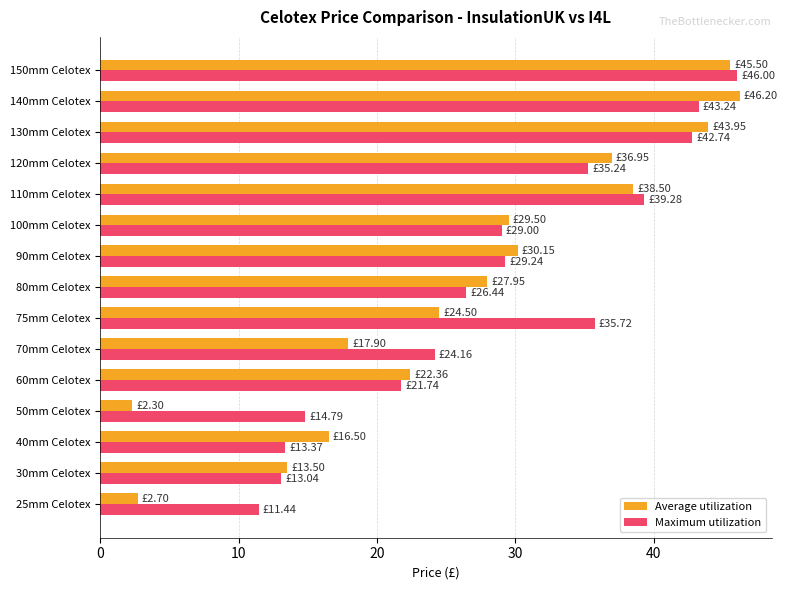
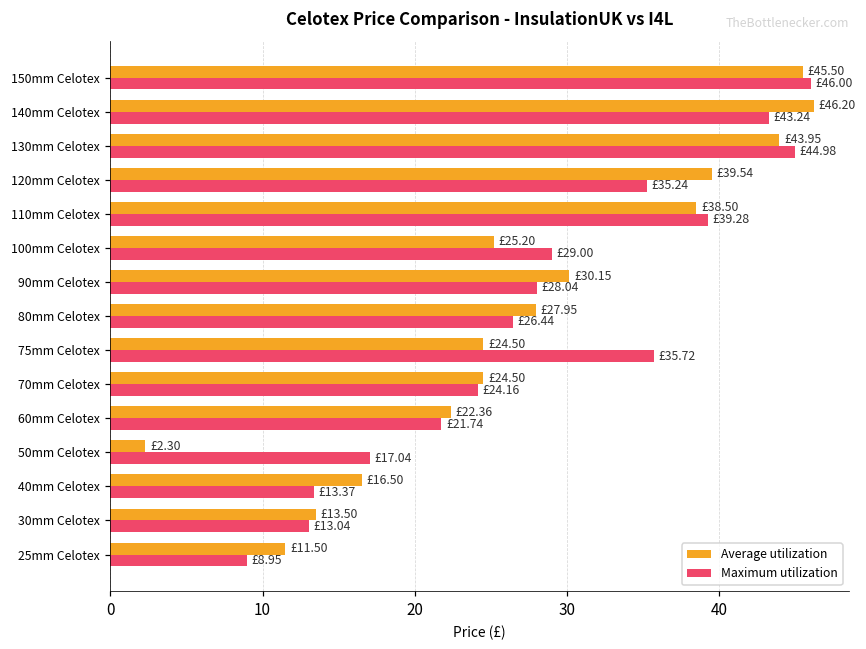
Maximum utilization, 130mm Celotex: £42.74 -> £44.98
Average utilization, 120mm Celotex: £36.95 -> £39.54
Average utilization, 100mm Celotex: £29.50 -> £25.20
Maximum utilization, 90mm Celotex: £29.24 -> £28.04
Average utilization, 70mm Celotex: £17.90 -> £24.50
Maximum utilization, 50mm Celotex: £14.79 -> £17.04
Average utilization, 25mm Celotex: £2.70 -> £11.50
Maximum utilization, 25mm Celotex: £11.44 -> £8.95
